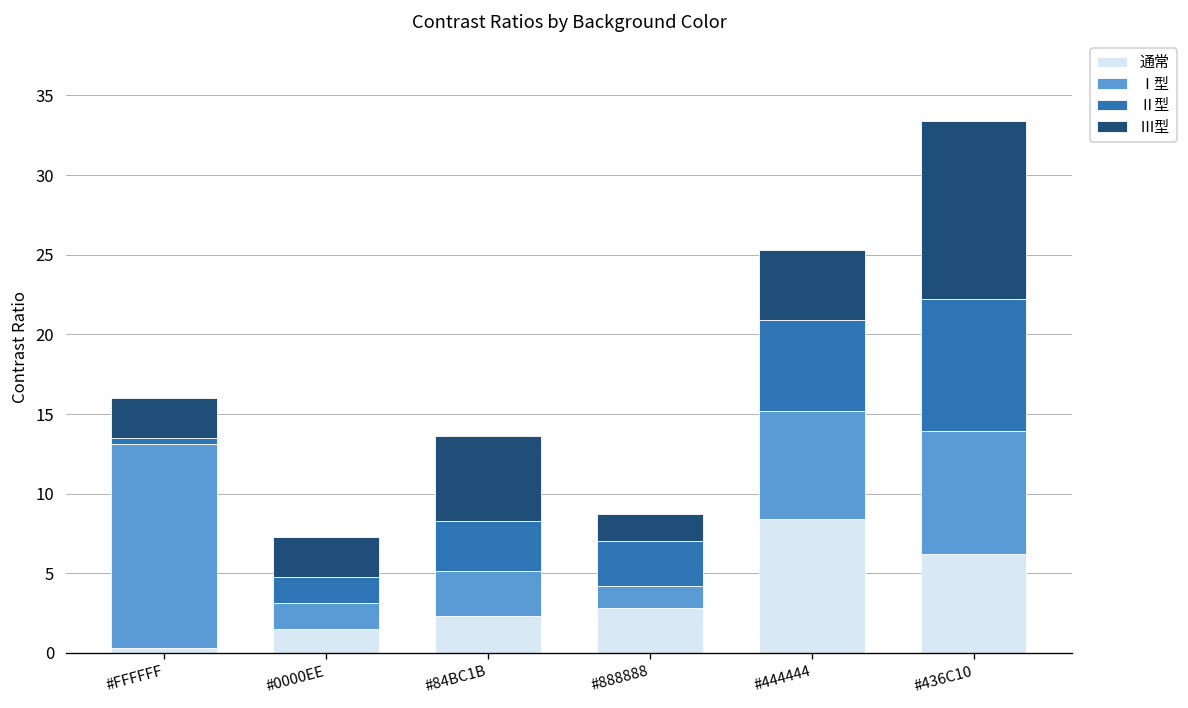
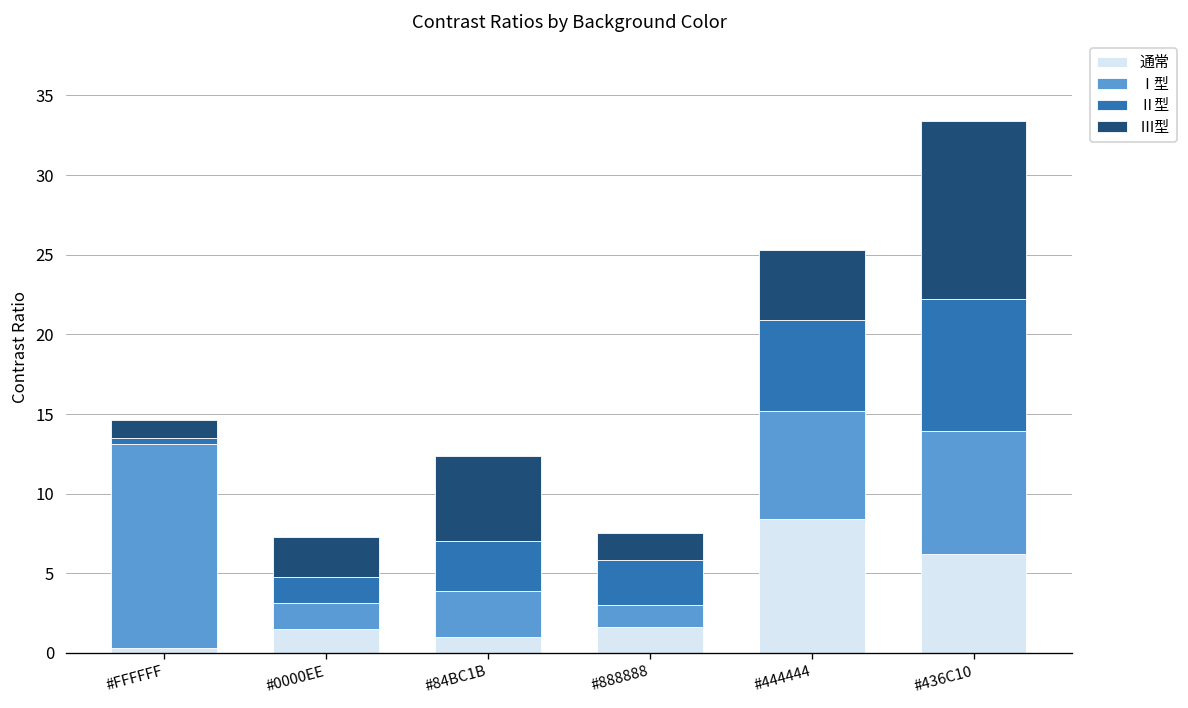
Ⅲ型, #FFFFFF: 2.5 -> 1.1
通常, #84BC1B: 2.3 -> 1.0
通常, #888888: 2.8 -> 1.6
